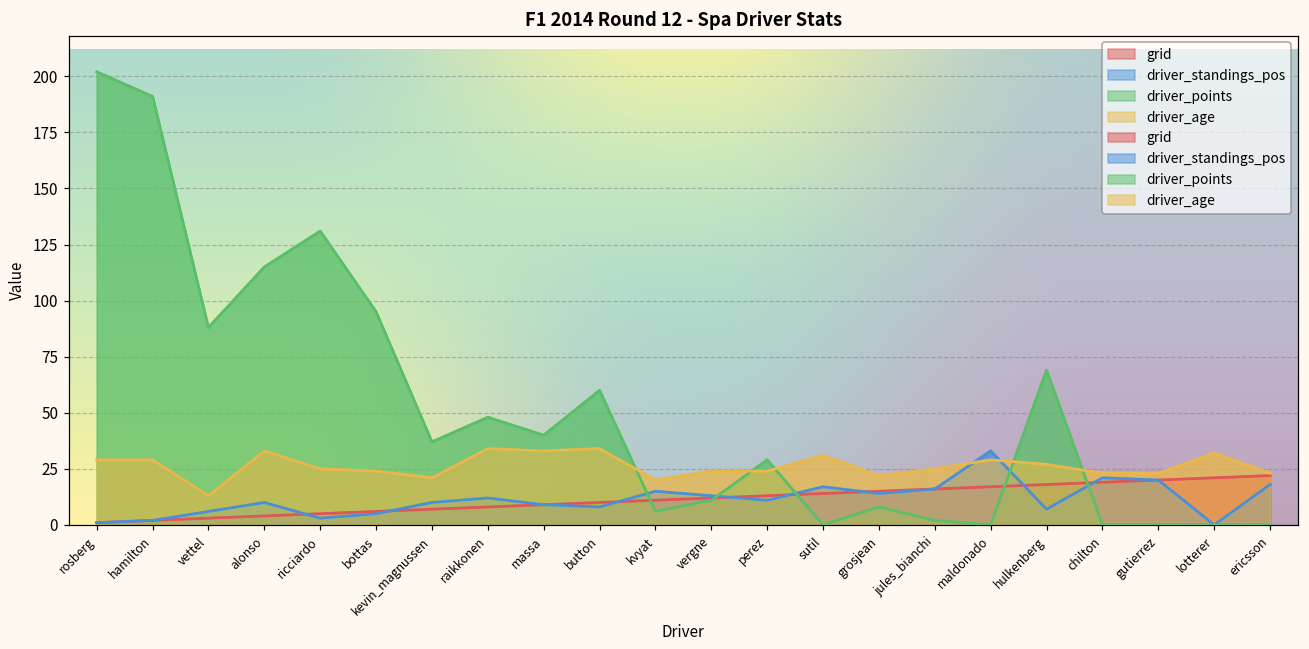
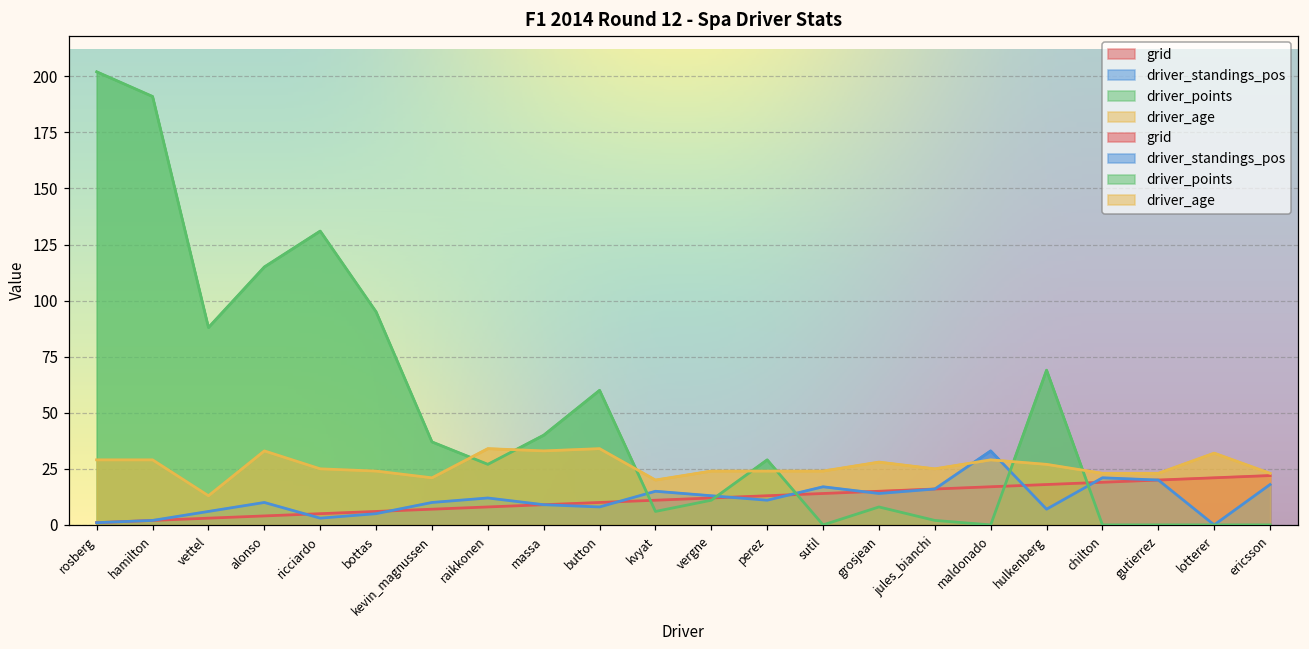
driver_points, raikkonen: 48 -> 27
driver_age, sutil: 31 -> 24
driver_age, grosjean: 22 -> 28
